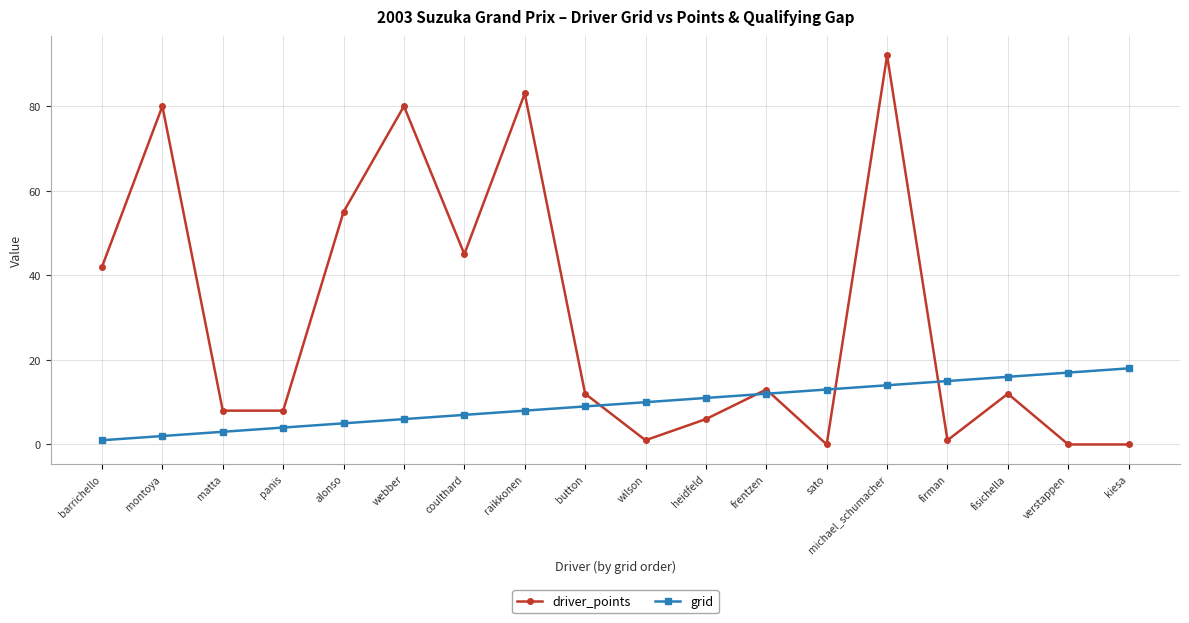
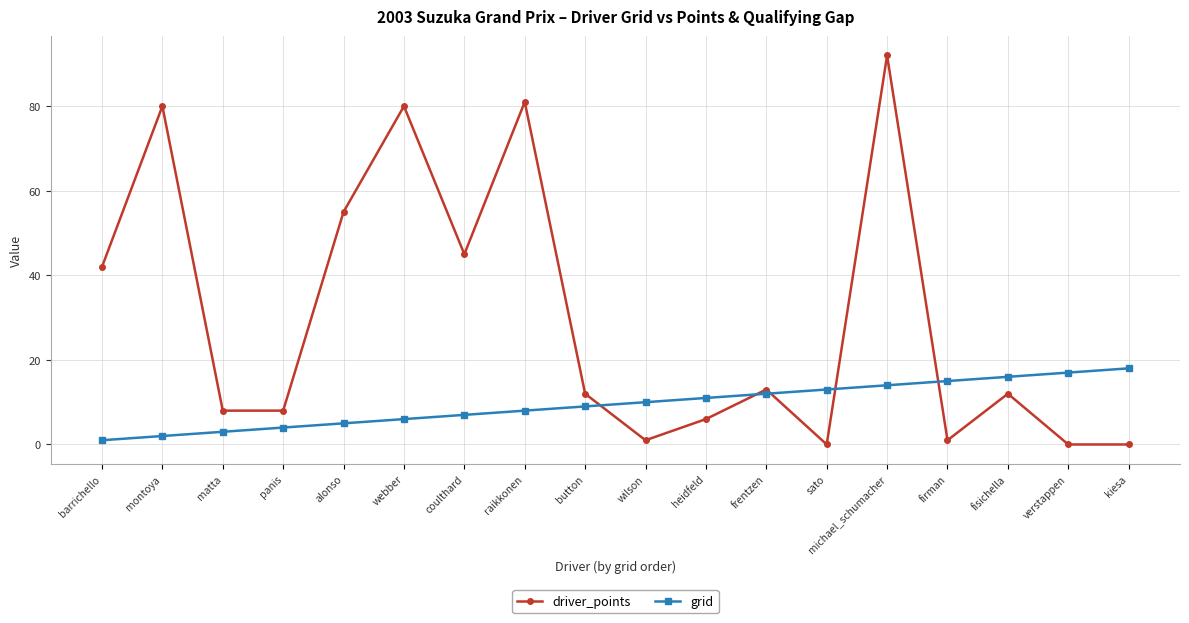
driver_points, raikkonen: 83 -> 81
